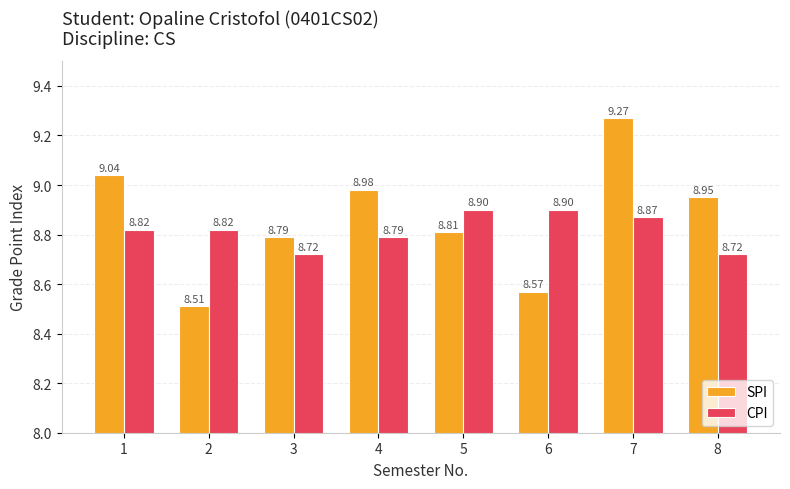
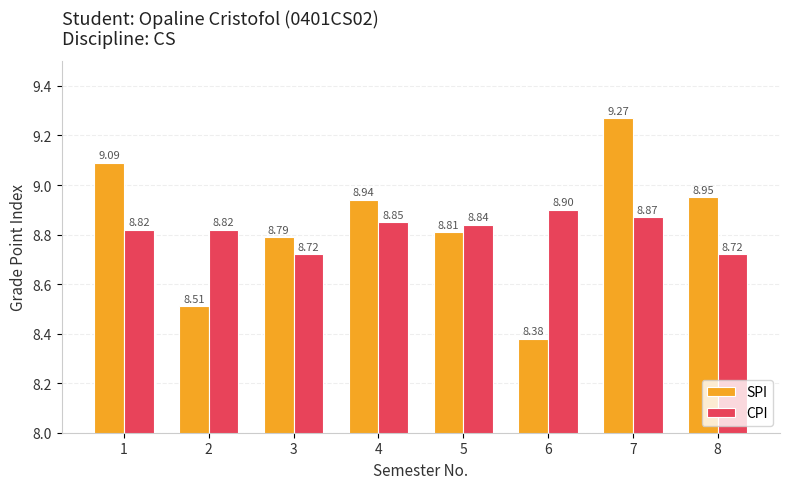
SPI, 1: 9.04 -> 9.09
SPI, 4: 8.98 -> 8.94
CPI, 4: 8.79 -> 8.85
CPI, 5: 8.90 -> 8.84
SPI, 6: 8.57 -> 8.38
